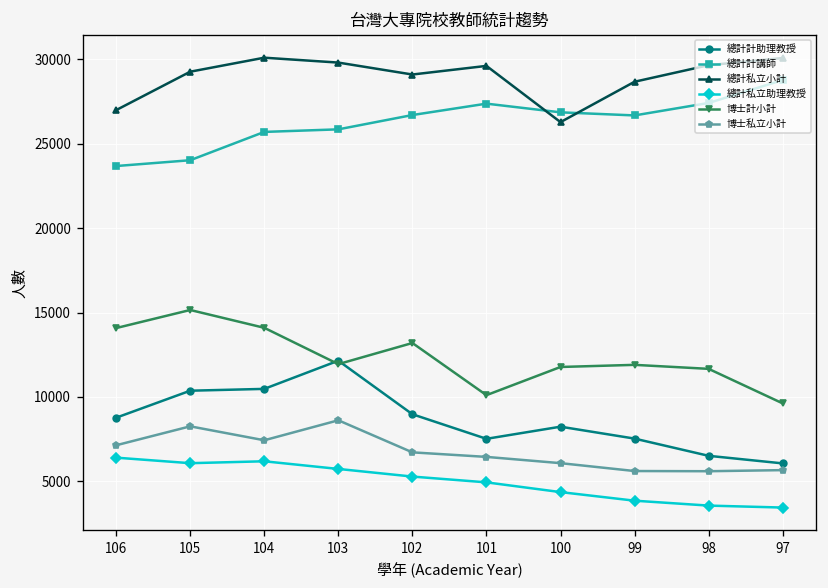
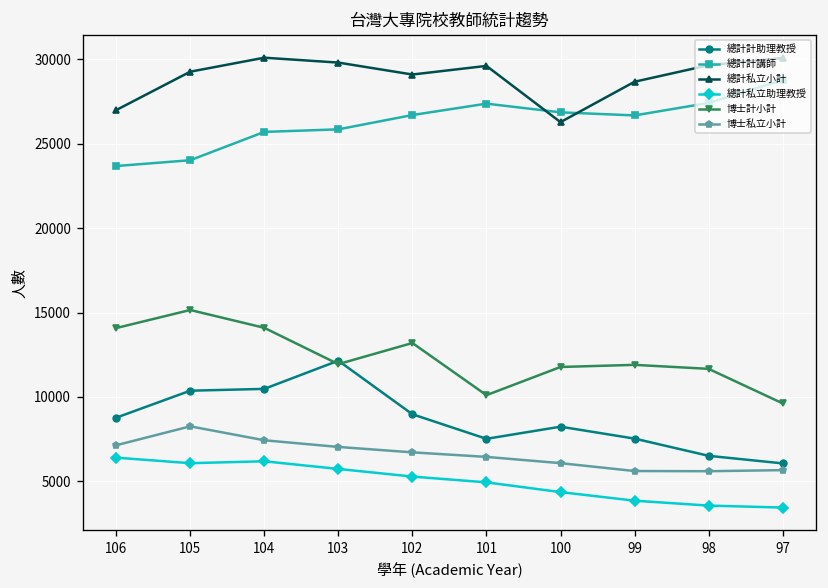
博士私立小計, 103: 8600 -> 7000
